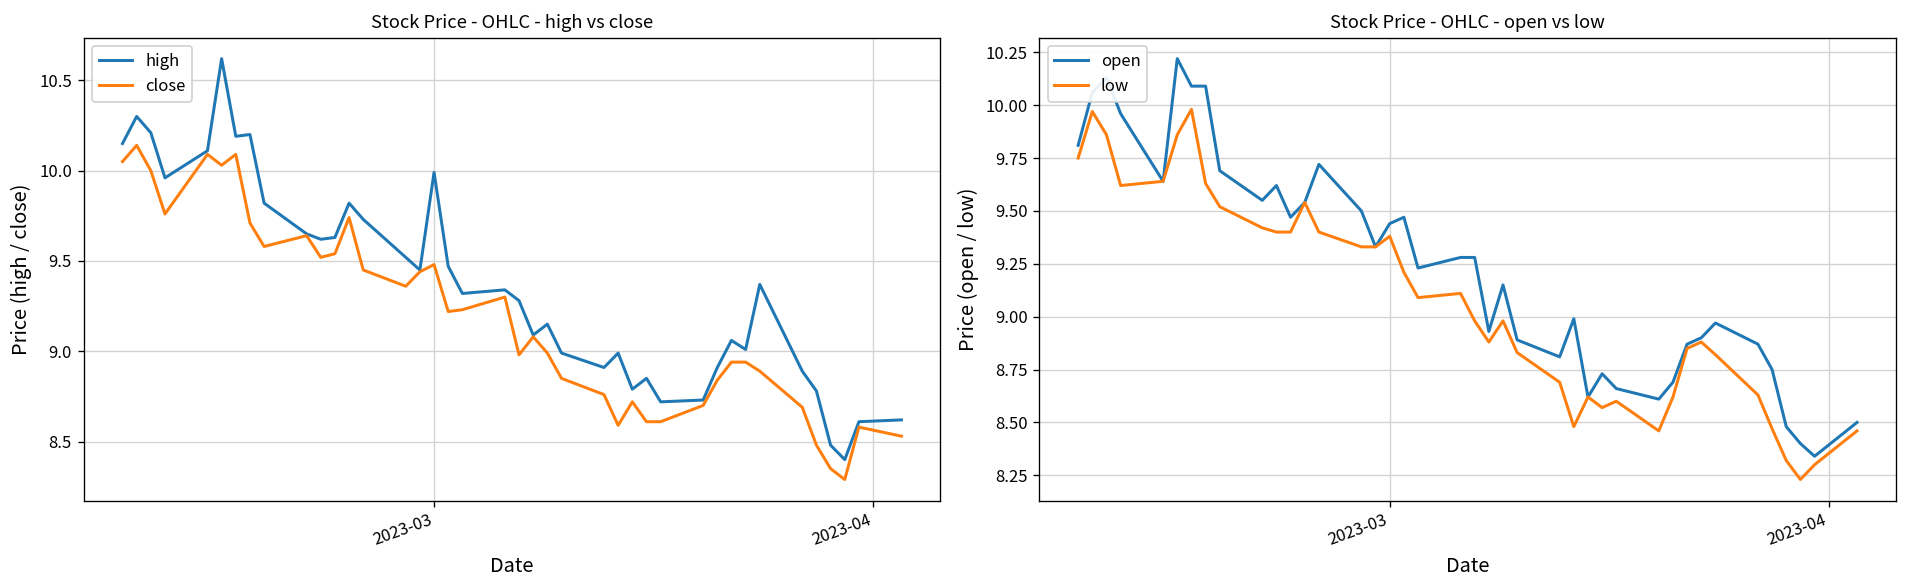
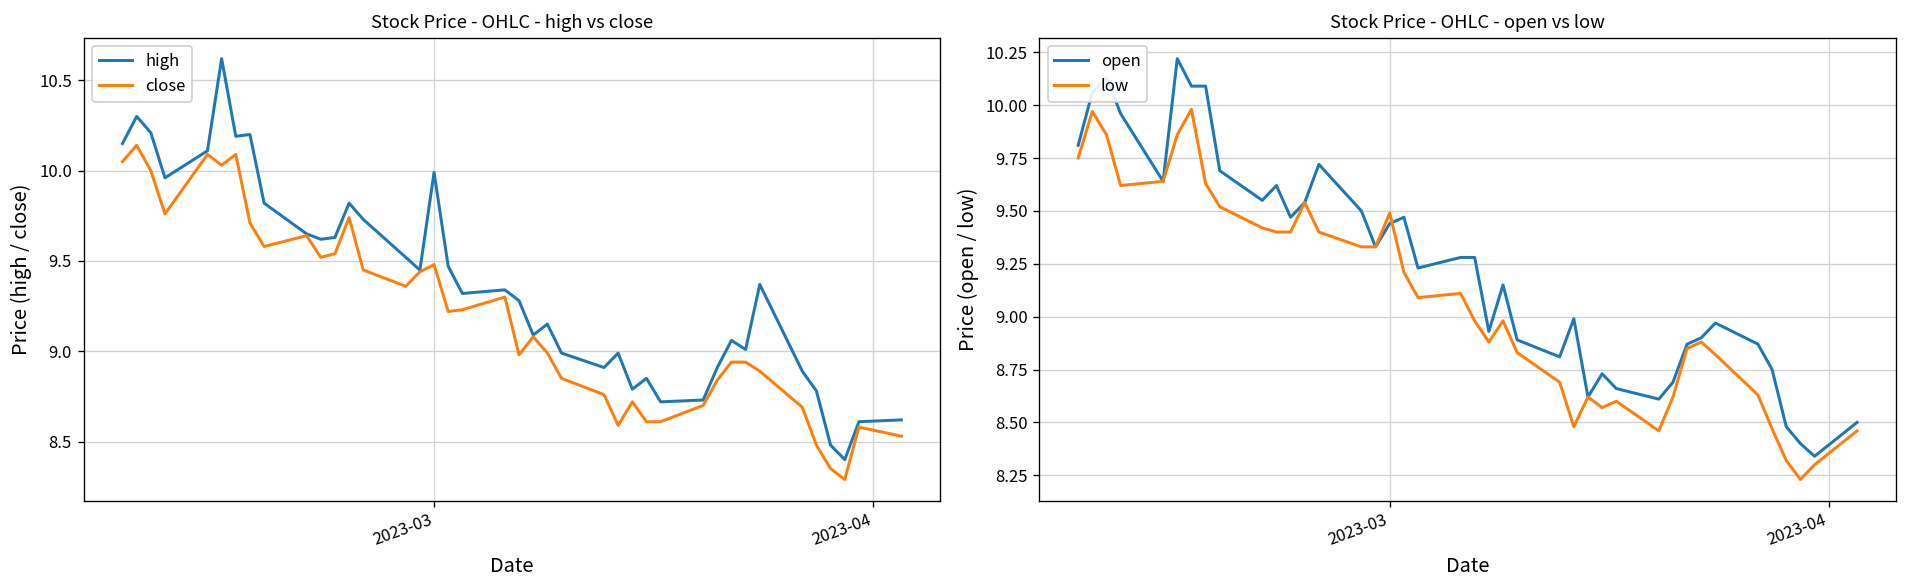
Stock Price - OHLC - open vs low, low, 2023-03: 9.38 -> 9.49
